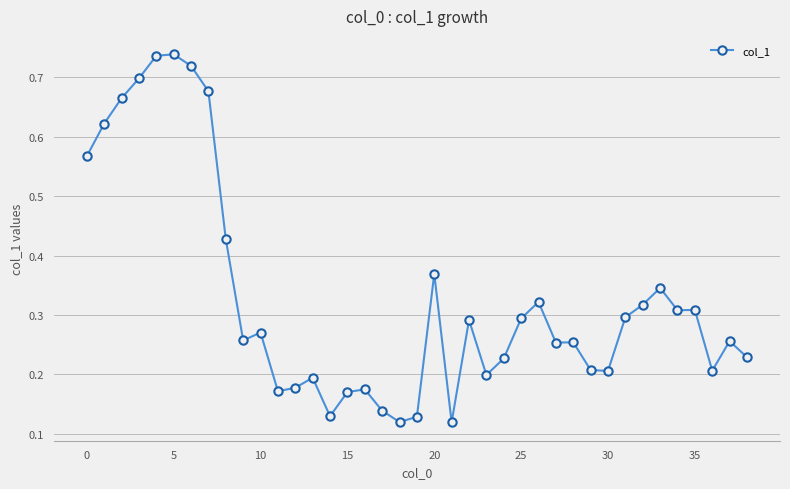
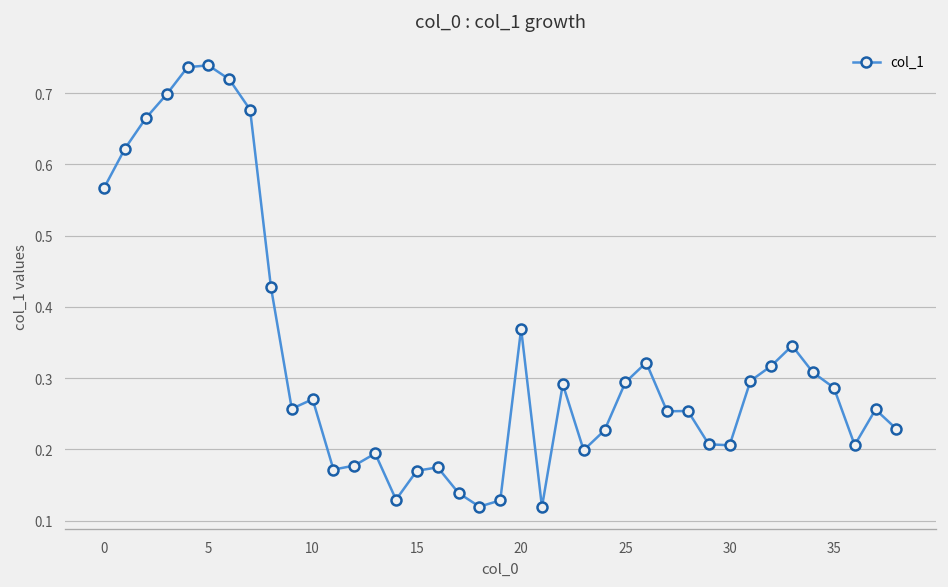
35: 0.31 -> 0.29
